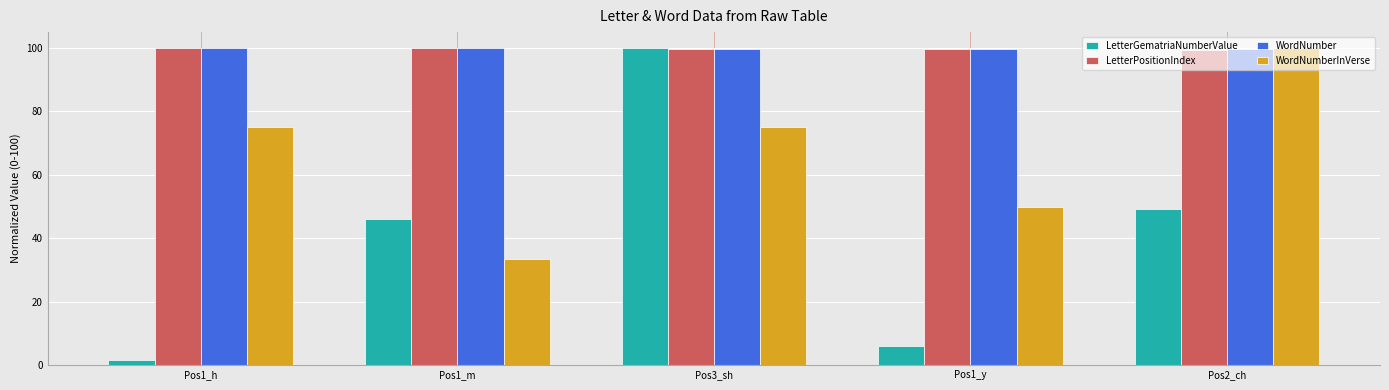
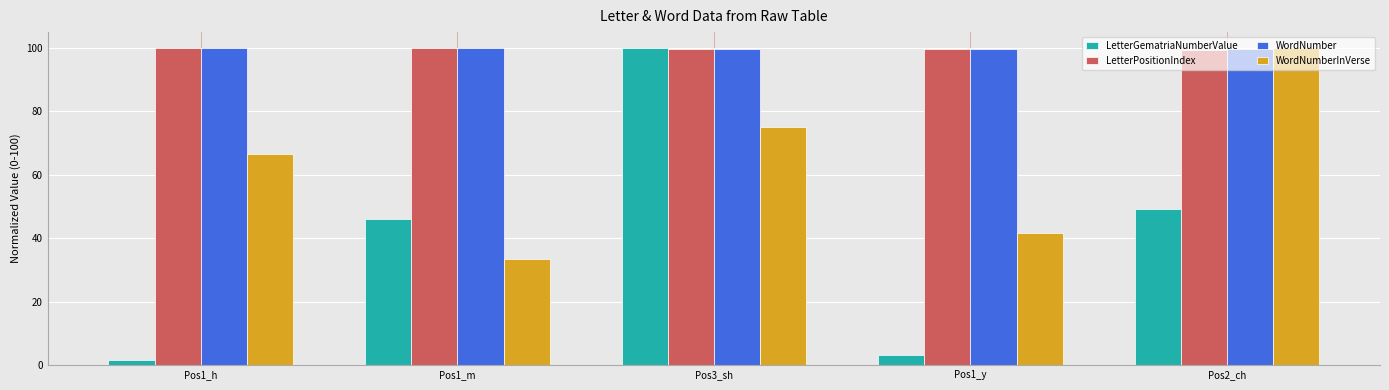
WordNumberInVerse, Pos1_h: 75 -> 67
LetterGematriaNumberValue, Pos1_y: 6 -> 3
WordNumberInVerse, Pos1_y: 50 -> 42
